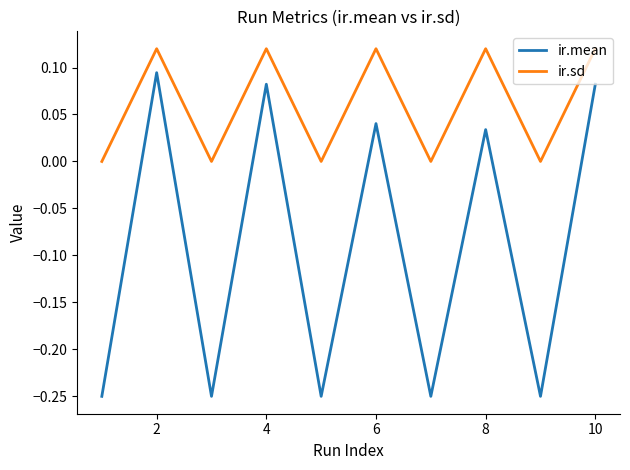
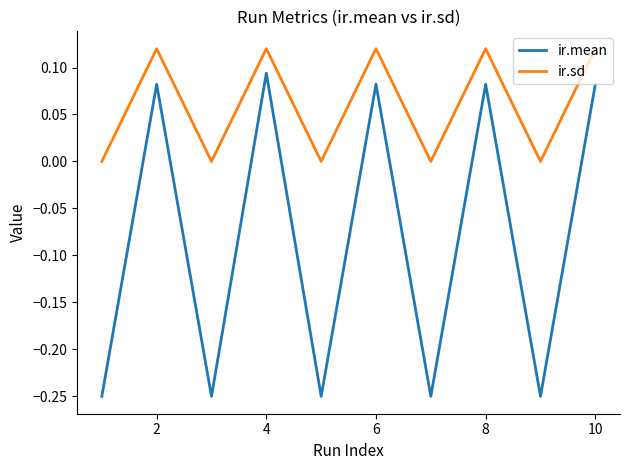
ir.mean, 2: 0.09 -> 0.08
ir.mean, 4: 0.08 -> 0.09
ir.mean, 6: 0.04 -> 0.08
ir.mean, 8: 0.03 -> 0.08
